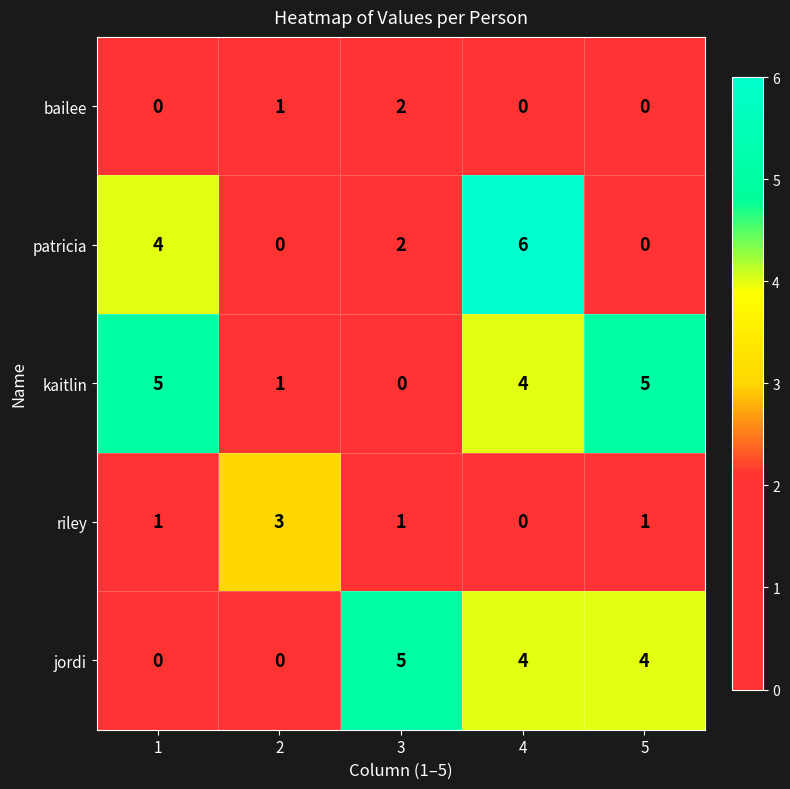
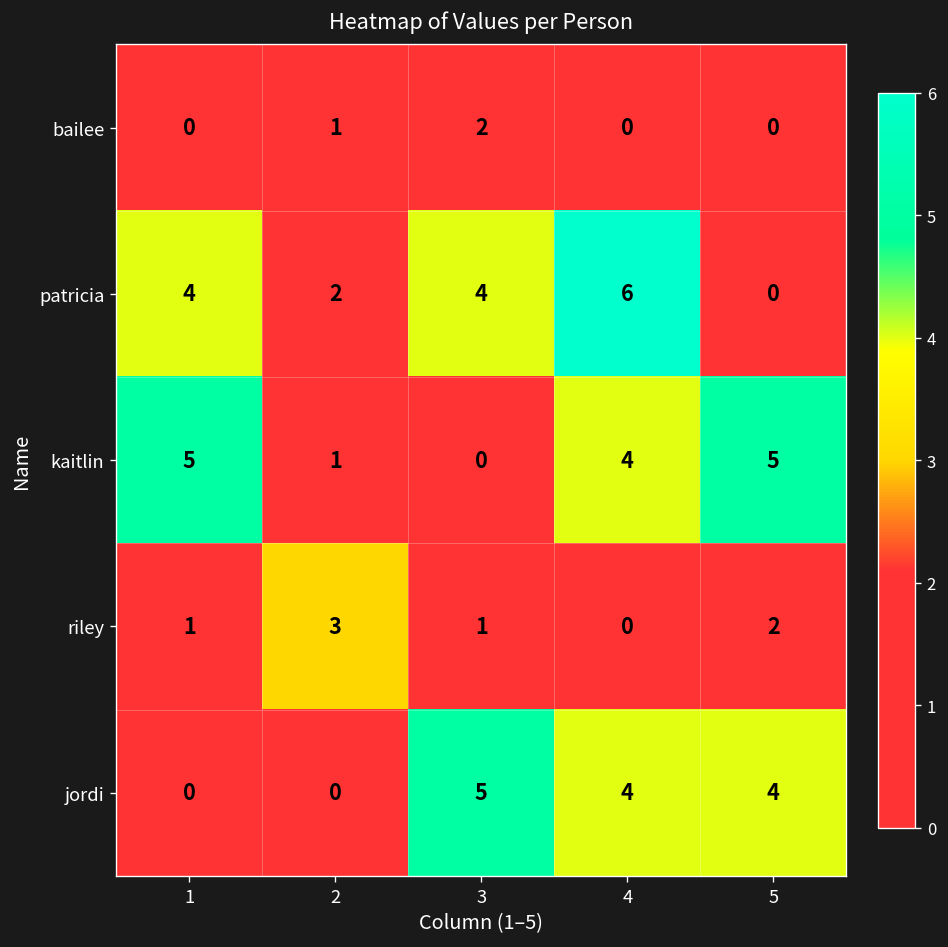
patricia, 2: 0 -> 2
patricia, 3: 2 -> 4
riley, 5: 1 -> 2
